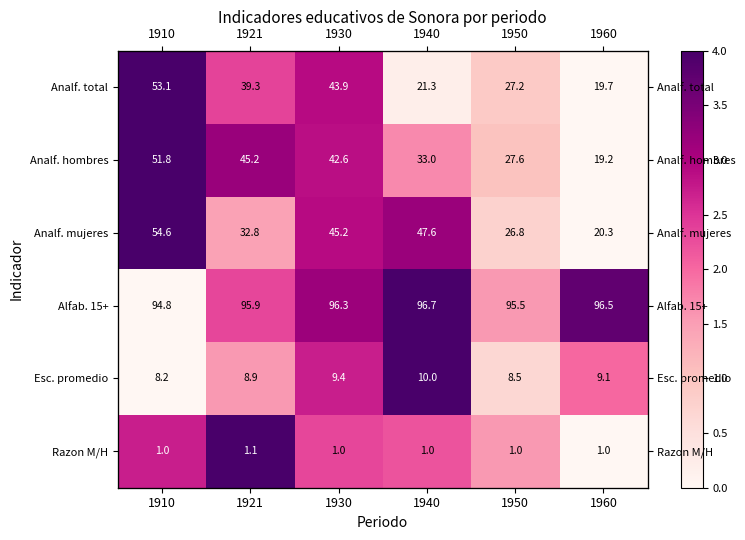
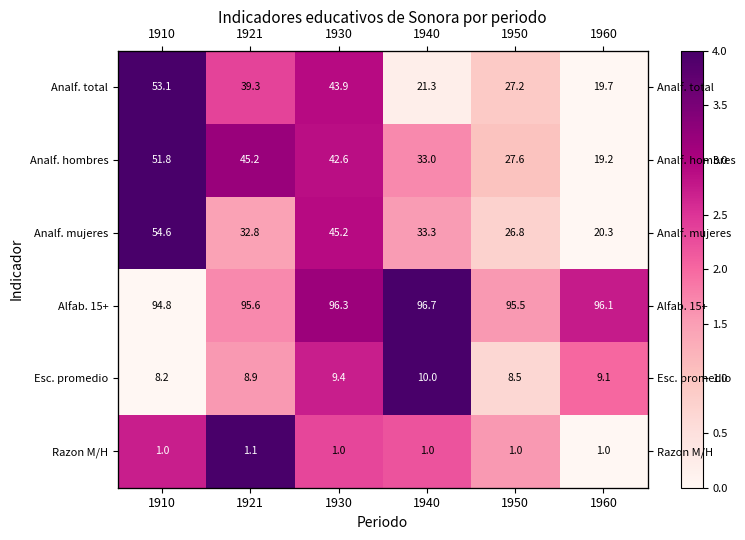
Analf. mujeres, 1940: 47.6 -> 33.3
Alfab. 15+, 1921: 95.9 -> 95.6
Alfab. 15+, 1960: 96.5 -> 96.1
